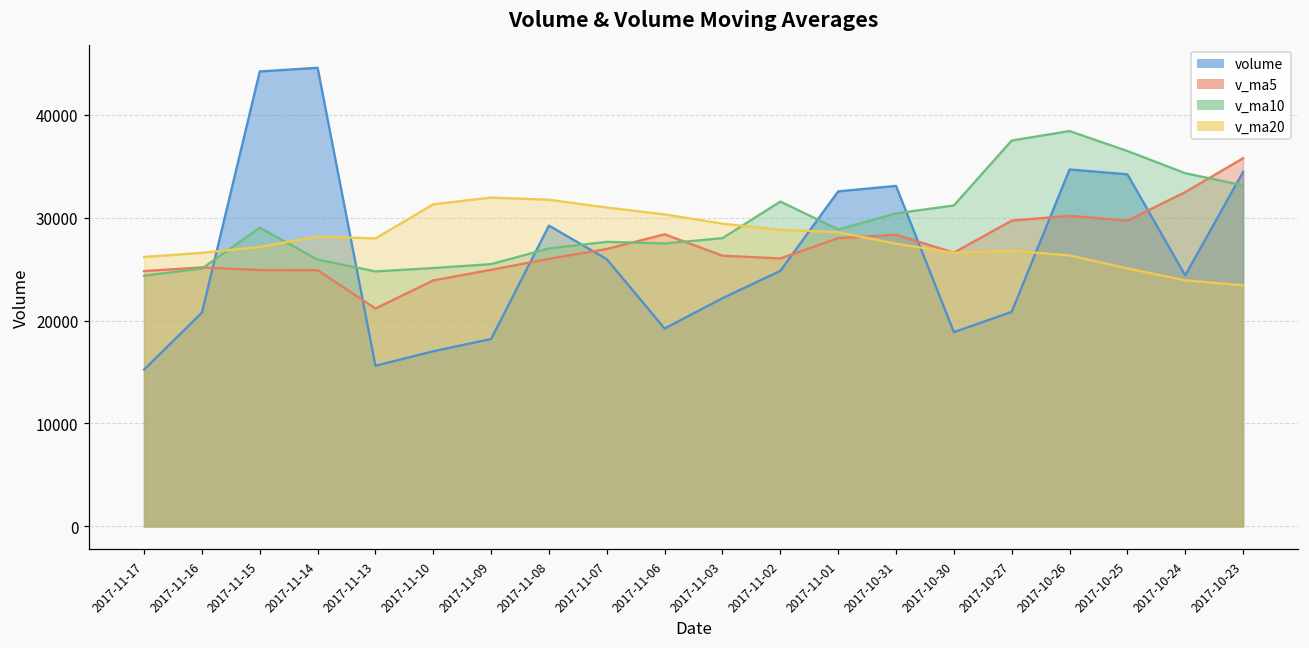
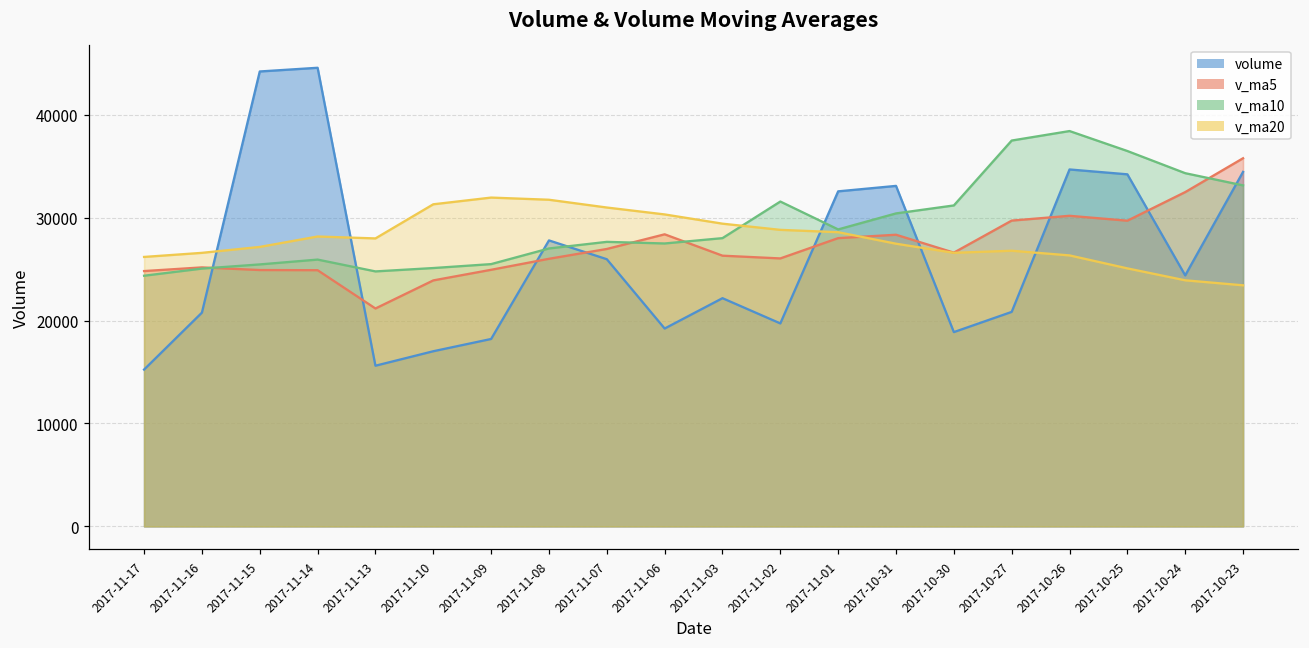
v_ma10, 2017-11-15: 29000 -> 25000
volume, 2017-11-08: 29000 -> 28000
volume, 2017-11-02: 25000 -> 20000
